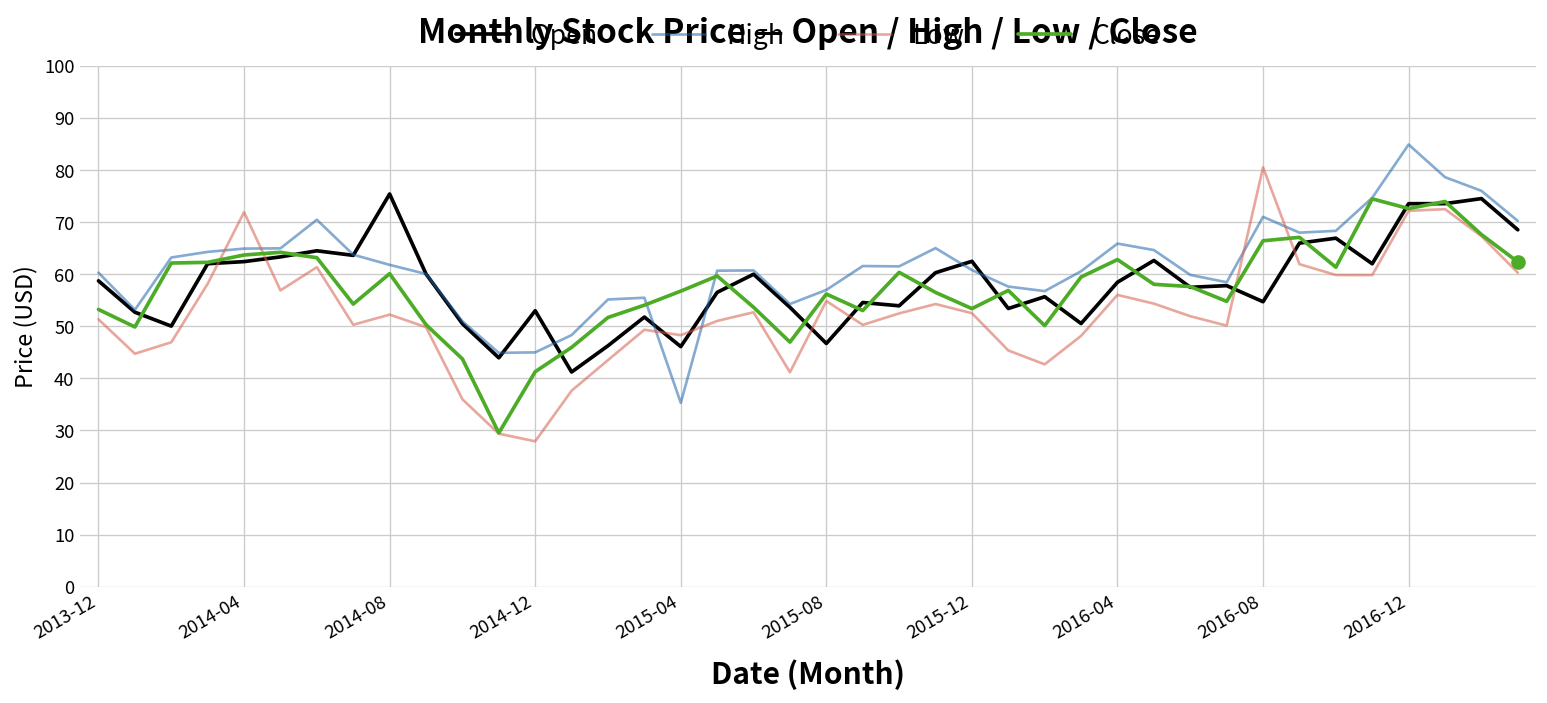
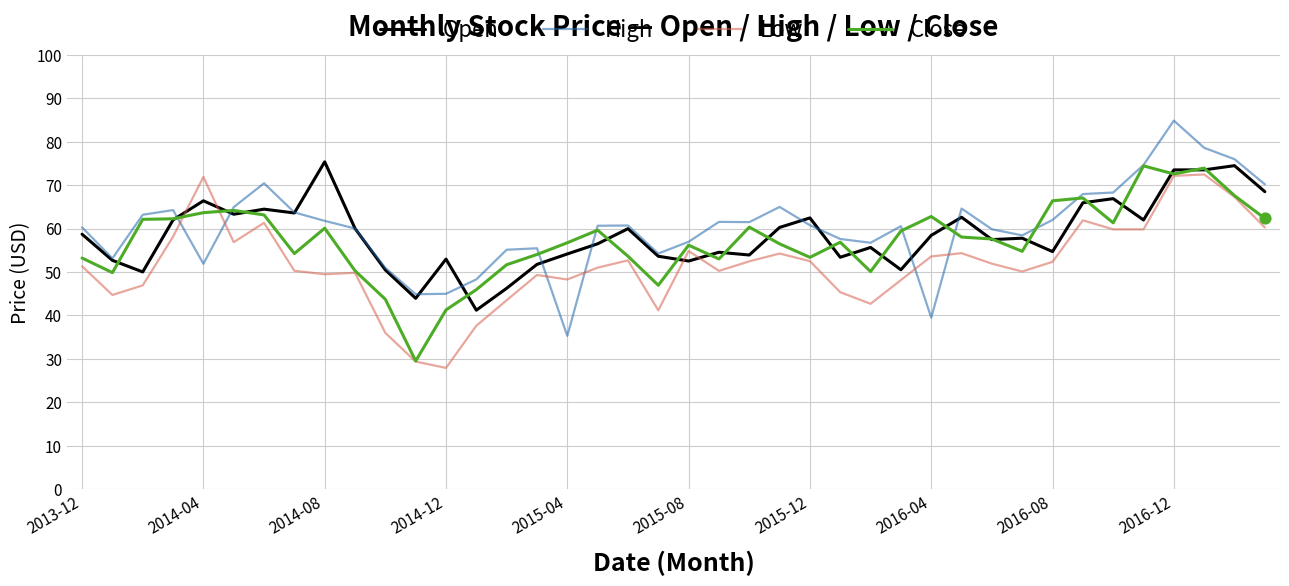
Open, 2014-04: 62 -> 66
High, 2014-04: 65 -> 52
Low, 2014-08: 52 -> 49
Open, 2015-04: 46 -> 54
Open, 2015-08: 47 -> 53
High, 2016-04: 66 -> 39
Low, 2016-04: 56 -> 54
High, 2016-08: 71 -> 62
Low, 2016-08: 80 -> 52
